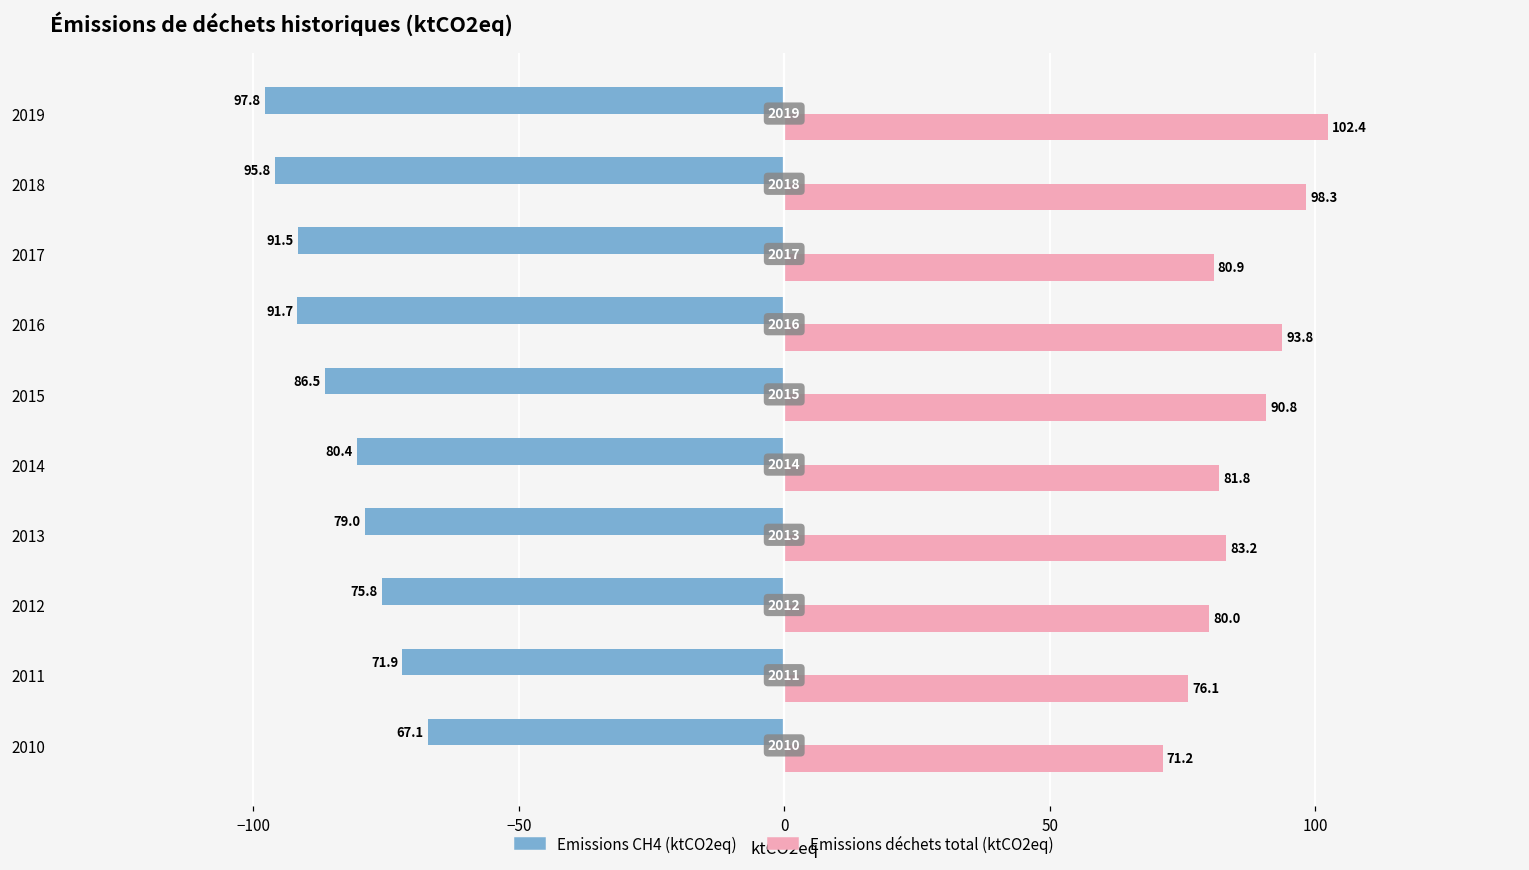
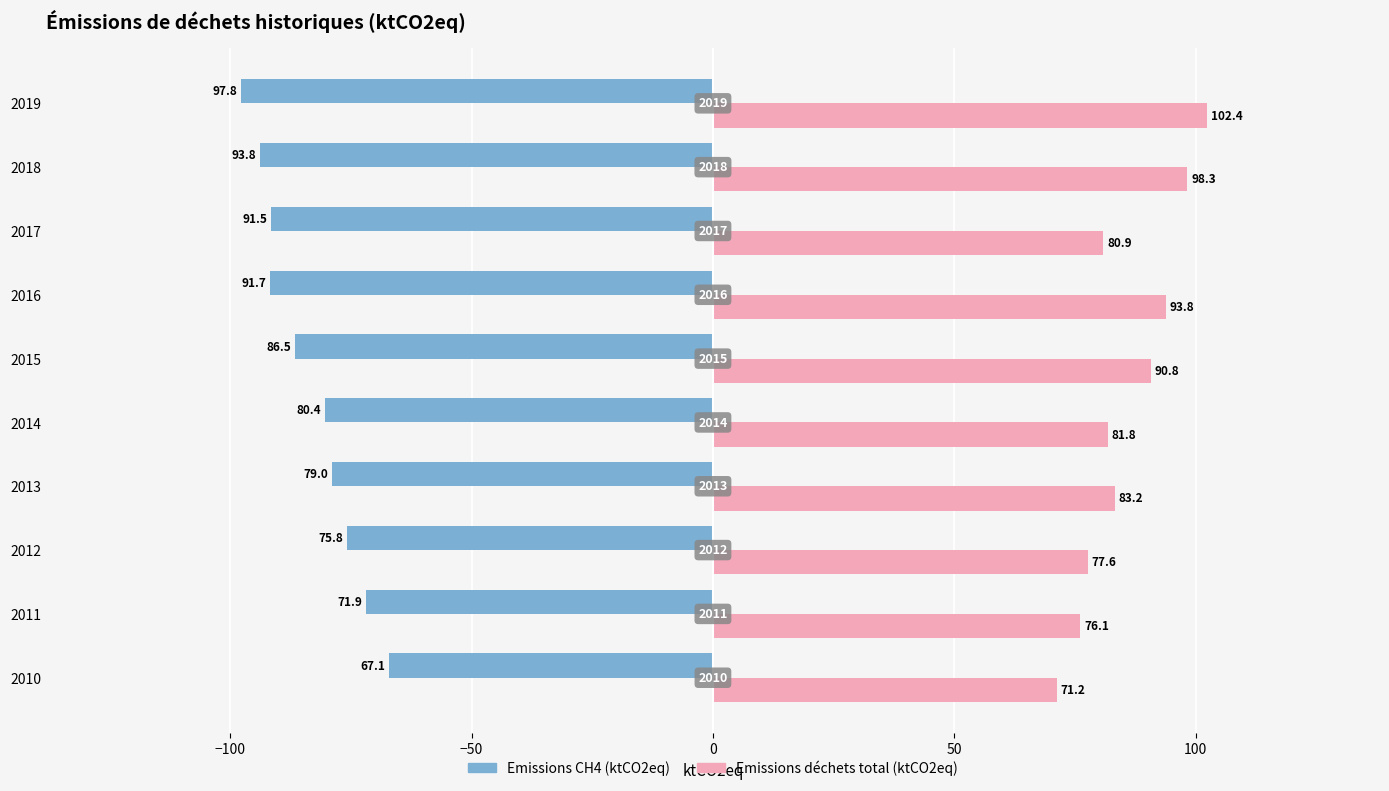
Emissions CH4 (ktCO2eq), 2018: 95.8 -> 93.8
Emissions déchets total (ktCO2eq), 2012: 80.0 -> 77.6
